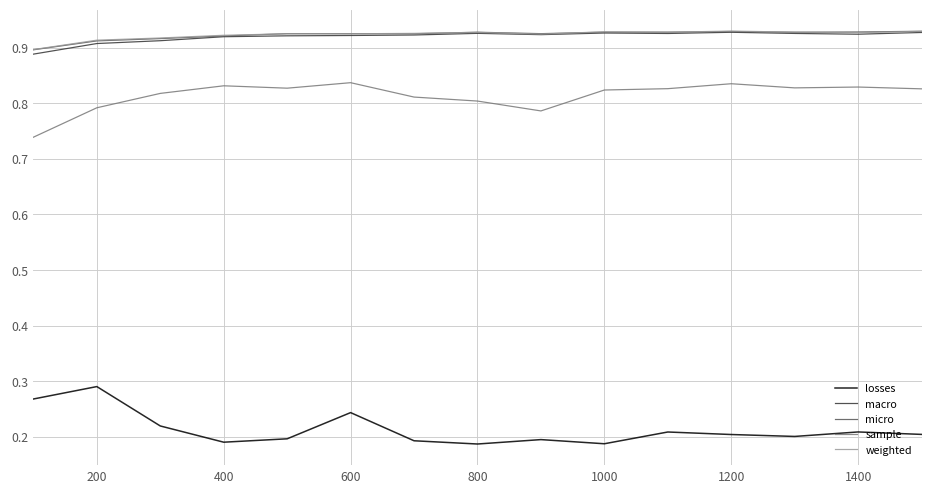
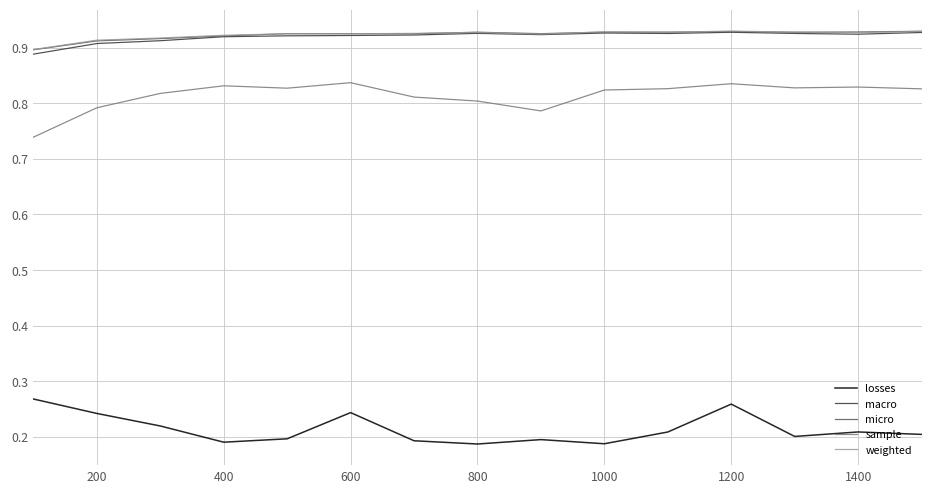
losses, 200: 0.29 -> 0.24
losses, 1200: 0.20 -> 0.26
